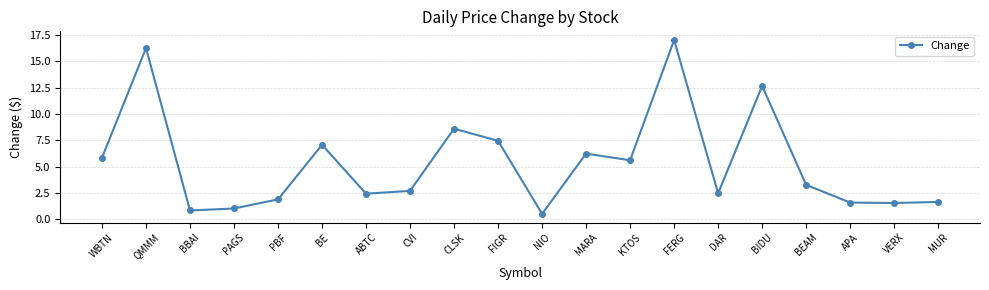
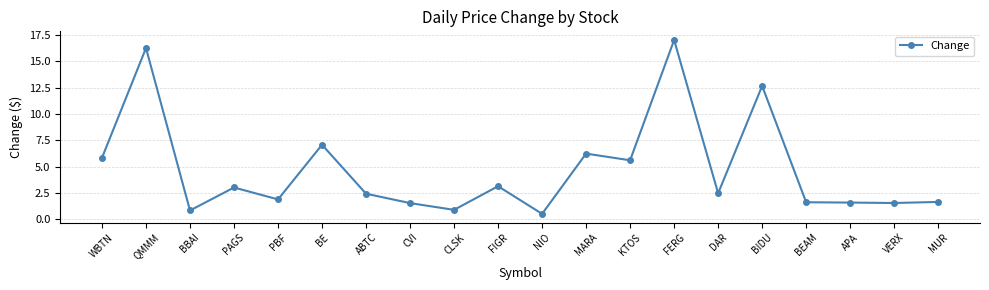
PAGS: 1.0 -> 3.0
CVI: 2.7 -> 1.6
CLSK: 8.6 -> 0.9
FIGR: 7.5 -> 3.2
BEAM: 3.3 -> 1.6
